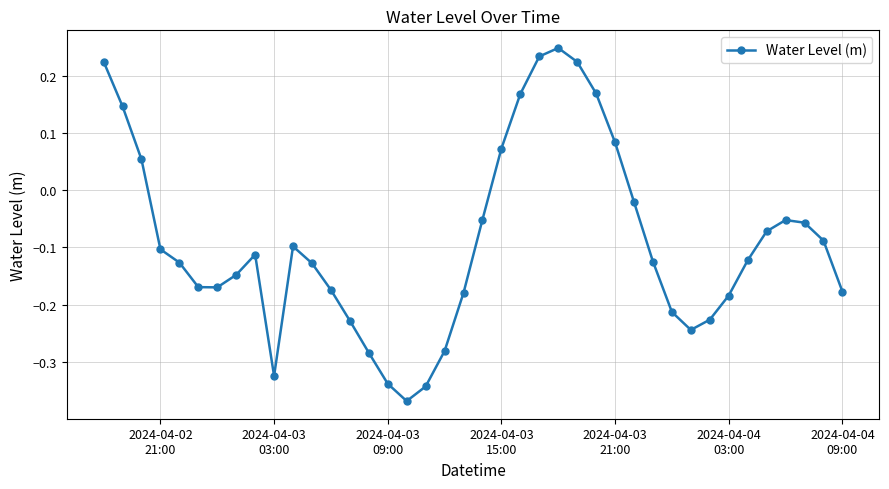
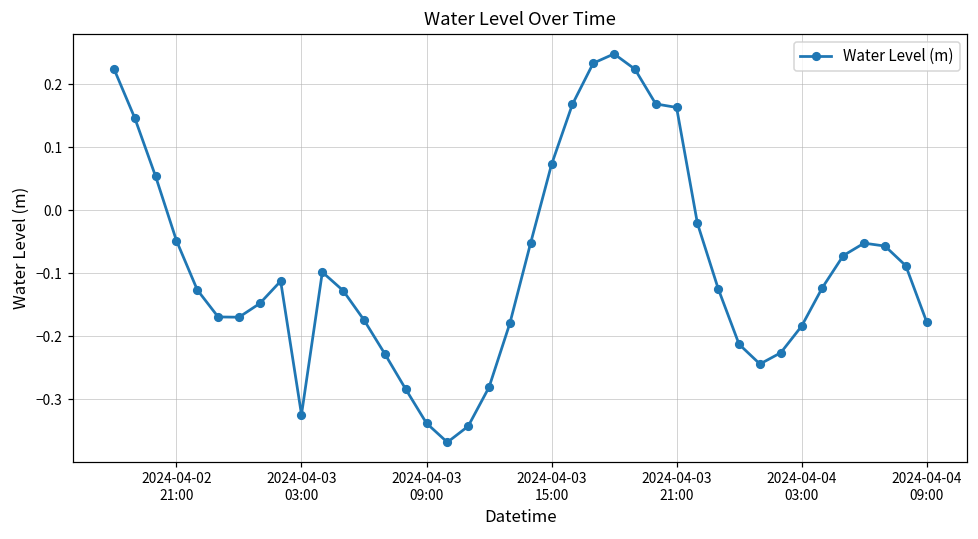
2024-04-02 21:00: -0.10 -> -0.05
2024-04-03 21:00: 0.08 -> 0.16
